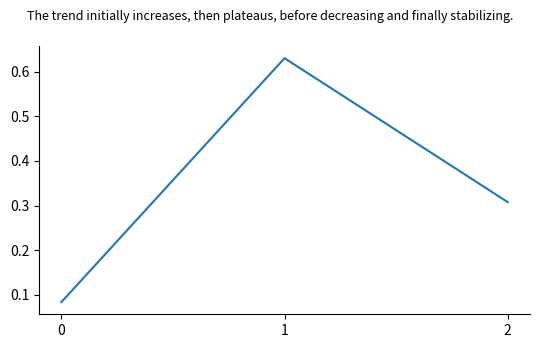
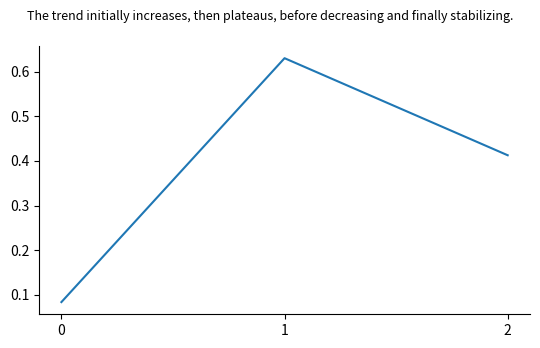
2: 0.31 -> 0.41
